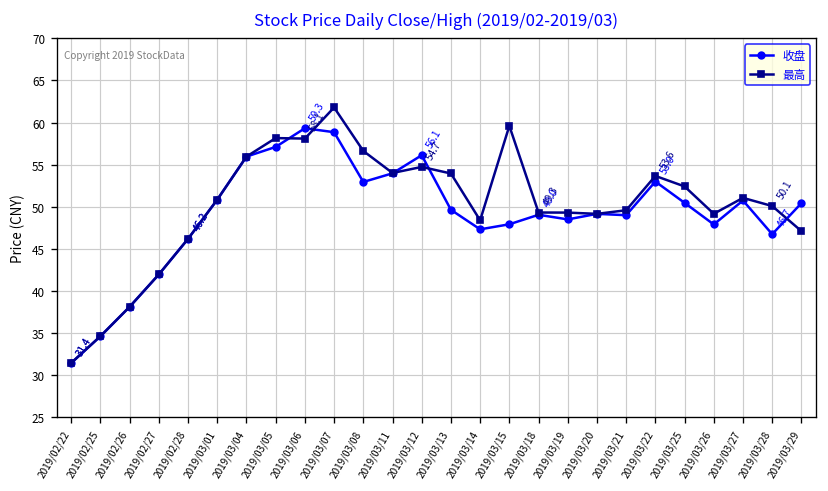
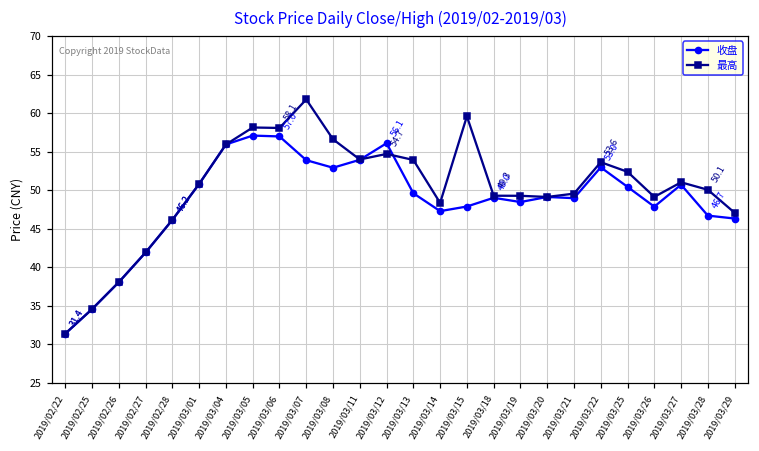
收盘, 2019/03/06: 59.3 -> 57.0
收盘, 2019/03/07: 59 -> 54
收盘, 2019/03/29: 50 -> 46
